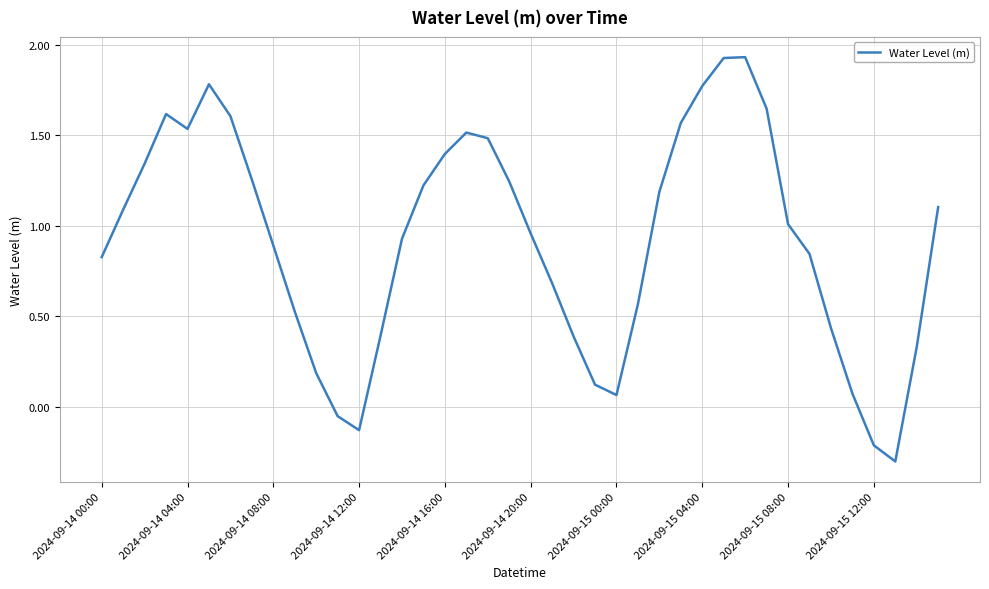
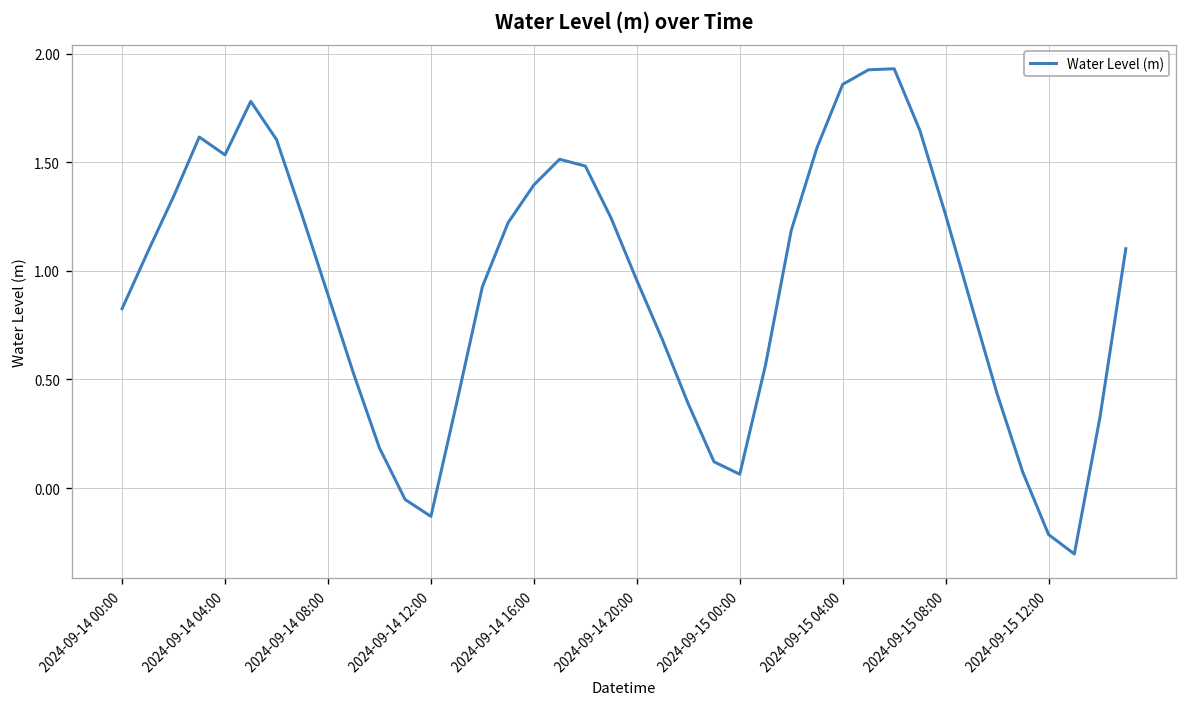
2024-09-15 04:00: 1.77 -> 1.86
2024-09-15 08:00: 1.01 -> 1.26
